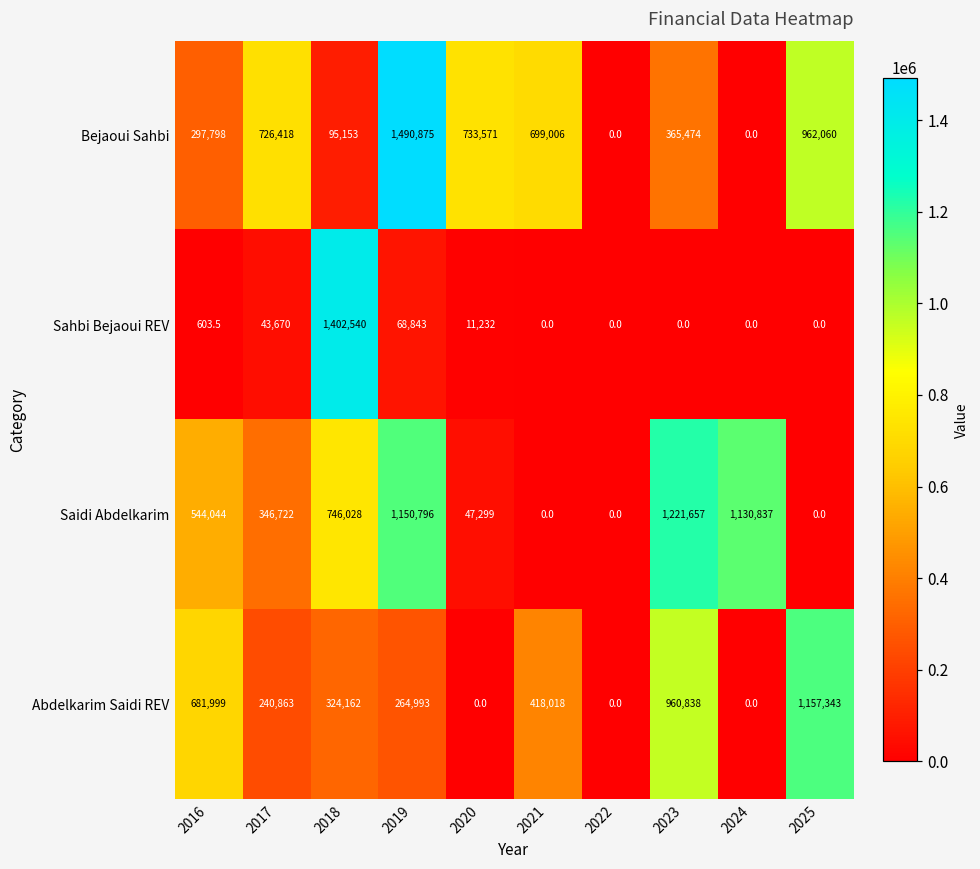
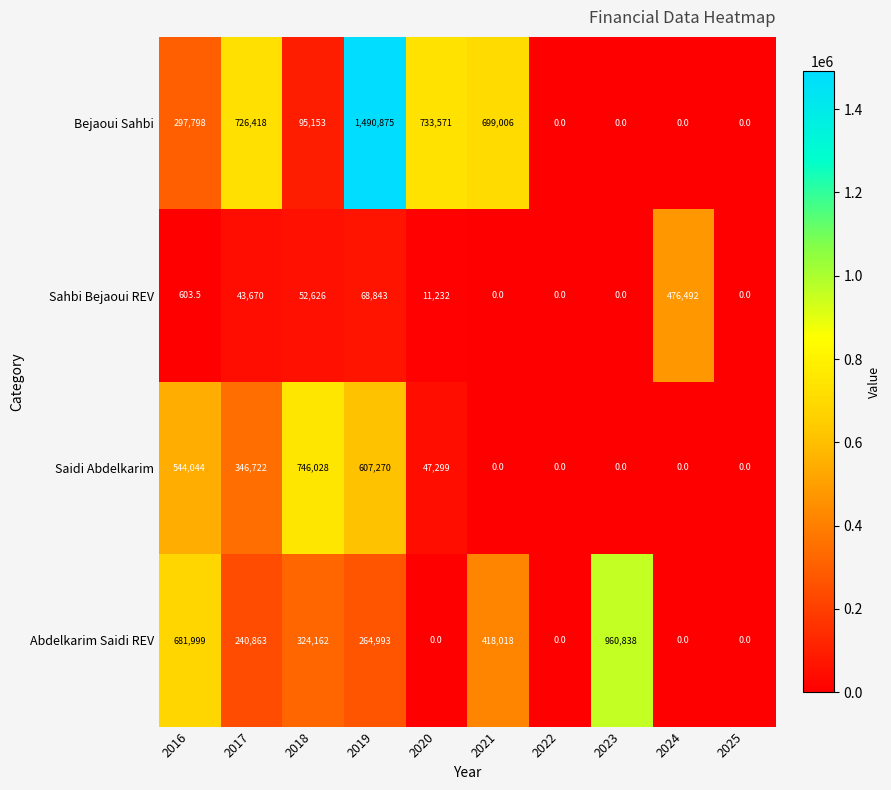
Bejaoui Sahbi, 2023: 365,474 -> 0.0
Bejaoui Sahbi, 2025: 962,060 -> 0.0
Sahbi Bejaoui REV, 2018: 1,402,540 -> 52,626
Sahbi Bejaoui REV, 2024: 0.0 -> 476,492
Saidi Abdelkarim, 2019: 1,150,796 -> 607,270
Saidi Abdelkarim, 2023: 1,221,657 -> 0.0
Saidi Abdelkarim, 2024: 1,130,837 -> 0.0
Abdelkarim Saidi REV, 2025: 1,157,343 -> 0.0
